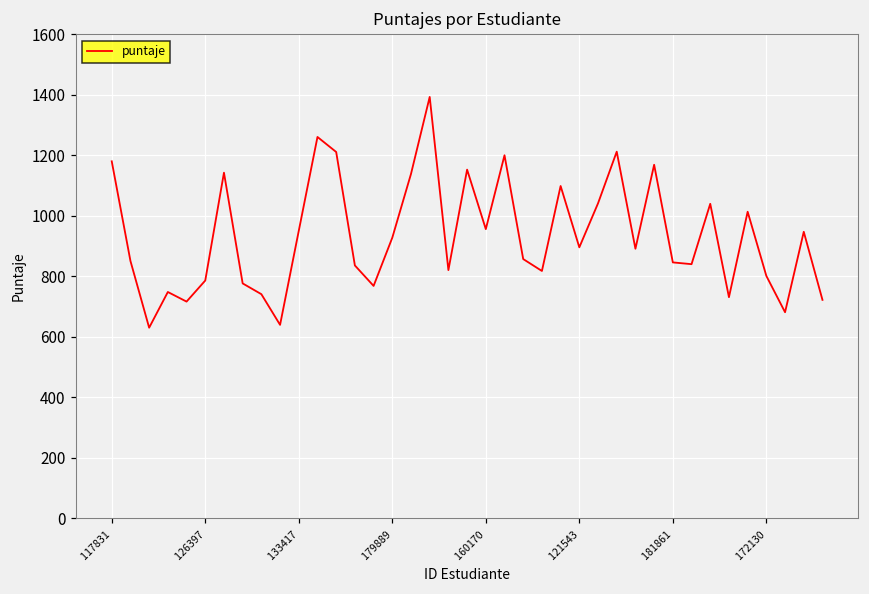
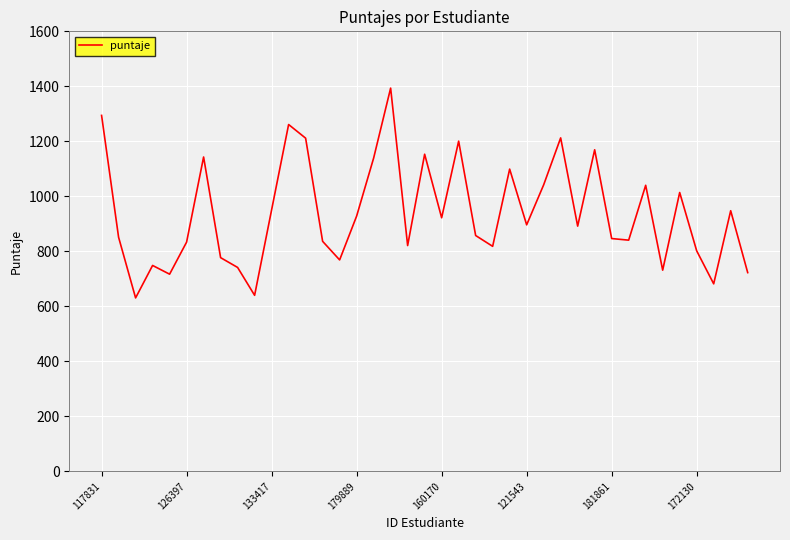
117831: 1180 -> 1290
126397: 790 -> 830
160170: 960 -> 920
